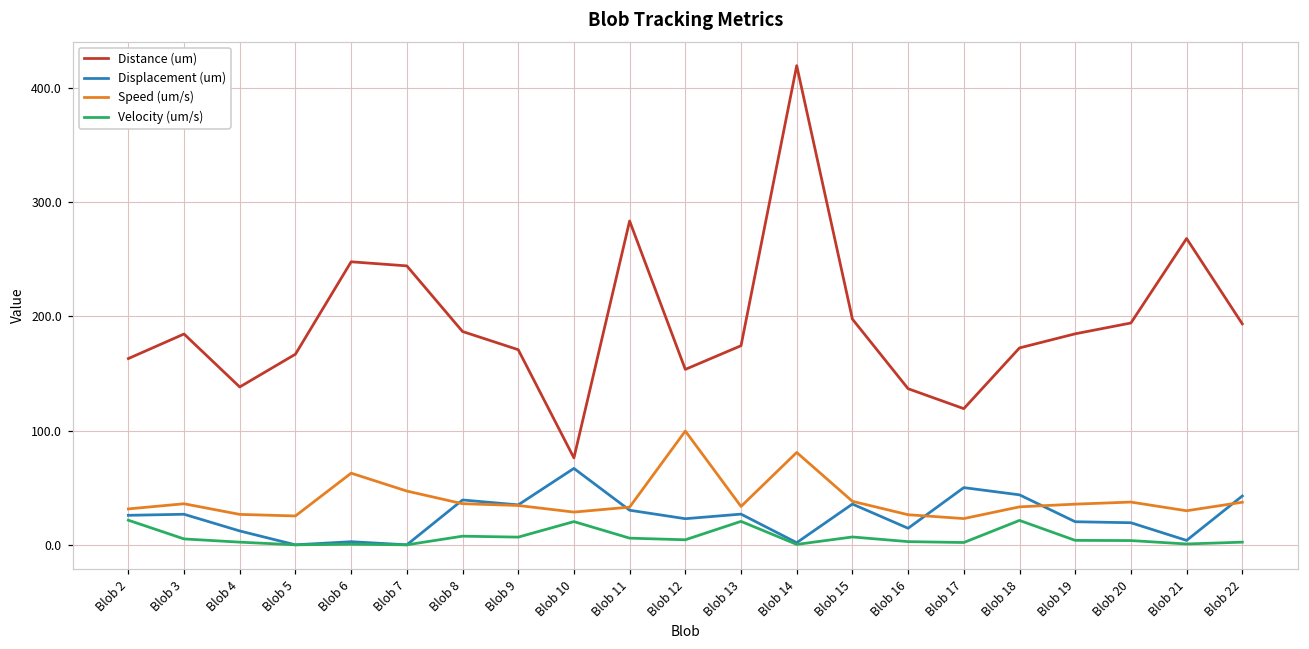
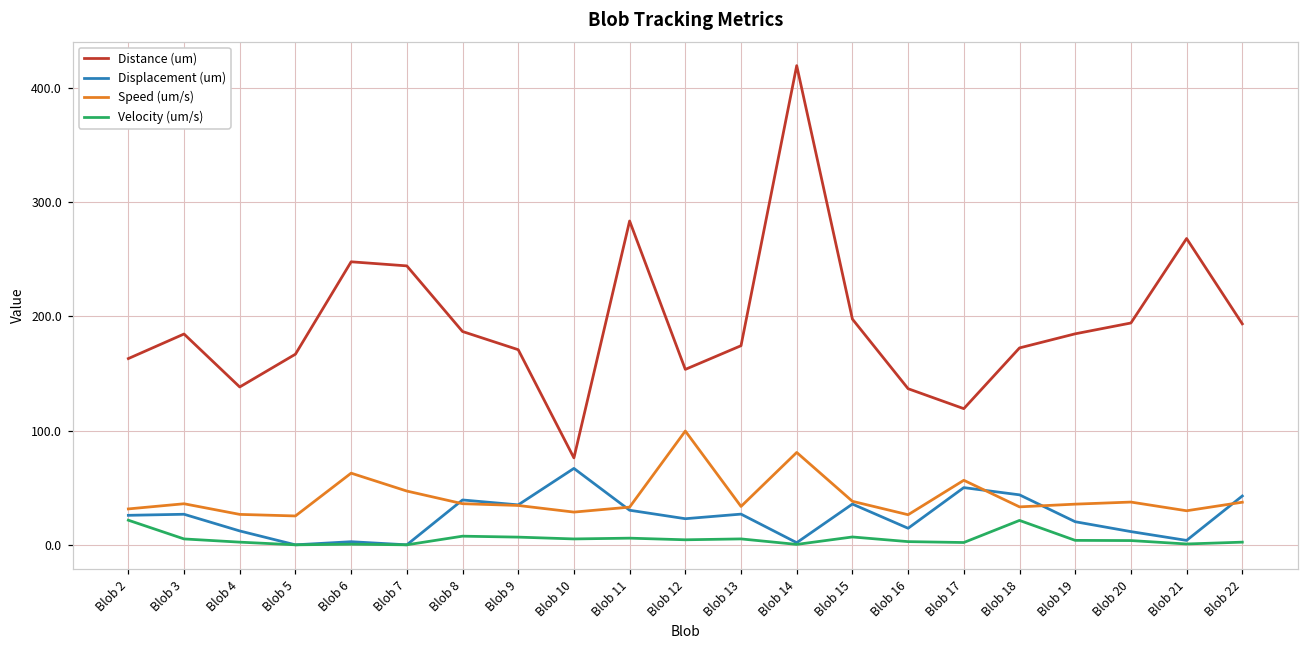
Velocity (um/s), Blob 10: 20 -> 5
Velocity (um/s), Blob 13: 21 -> 5
Speed (um/s), Blob 17: 23 -> 57
Displacement (um), Blob 20: 19 -> 12
